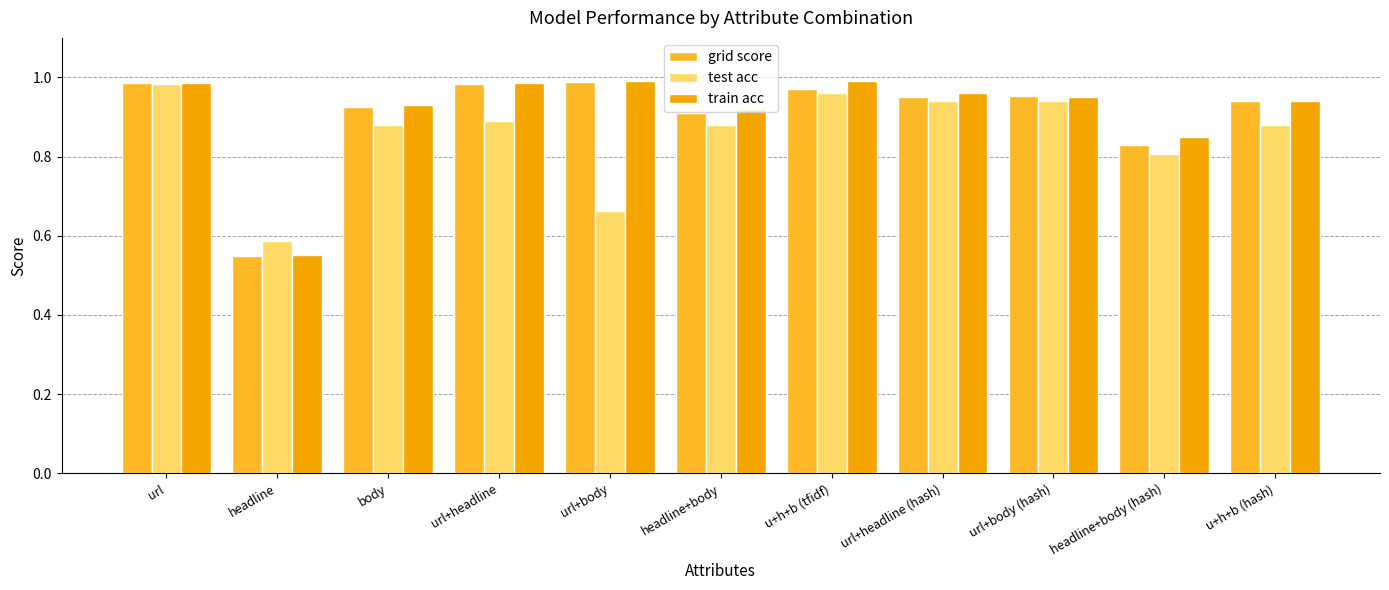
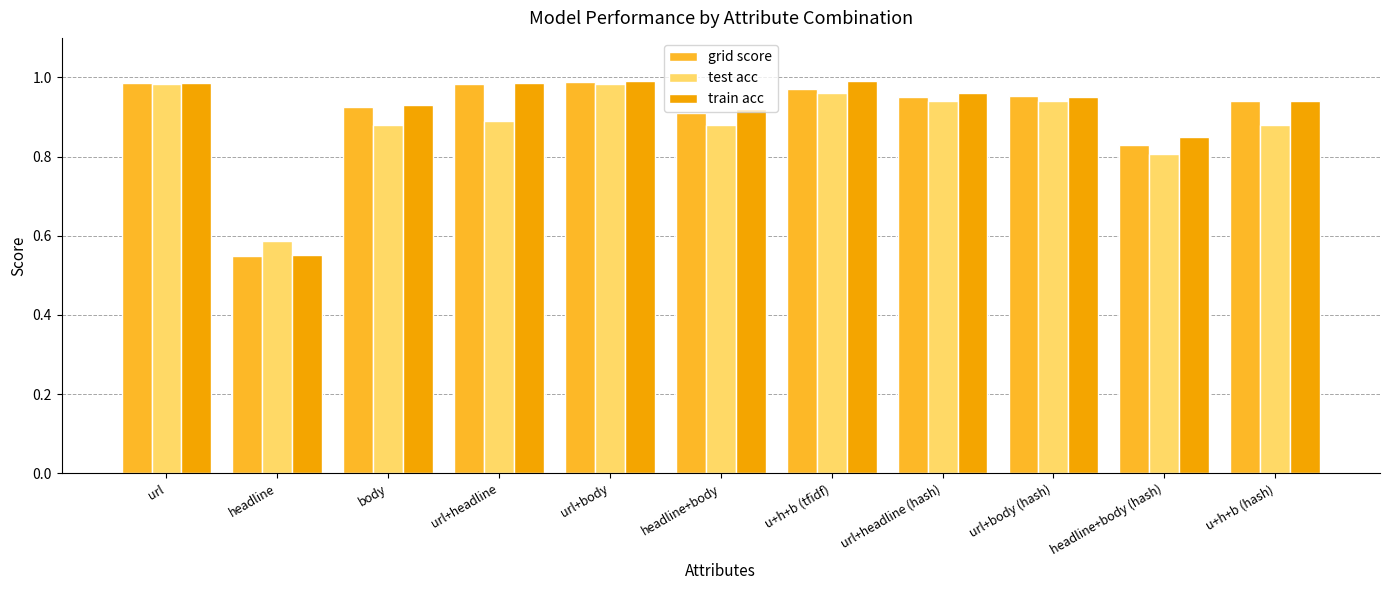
test acc, url+body: 0.66 -> 0.98
